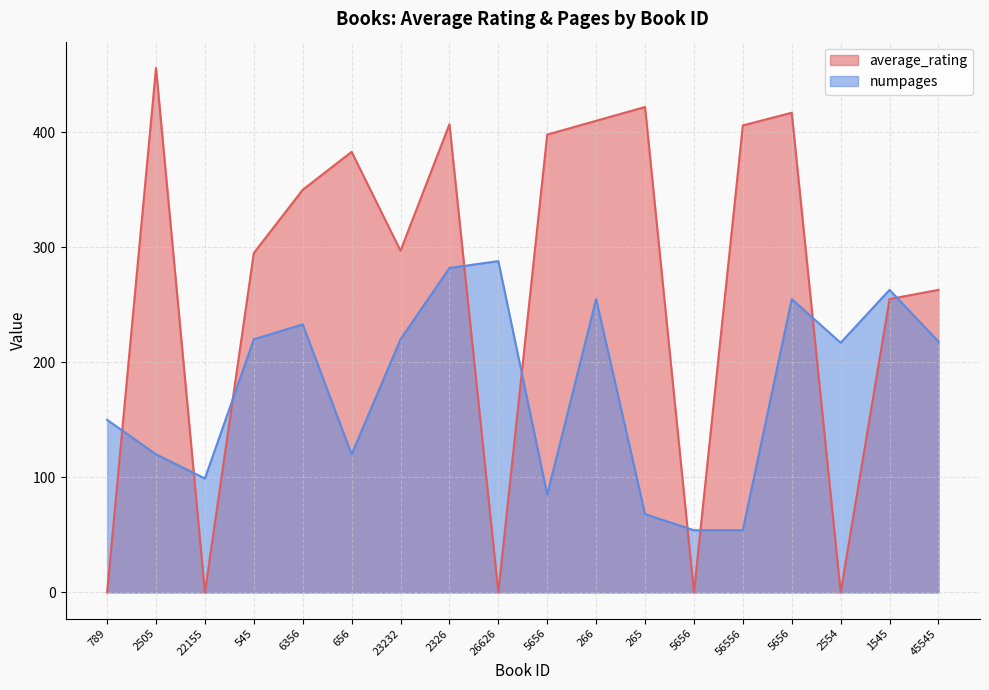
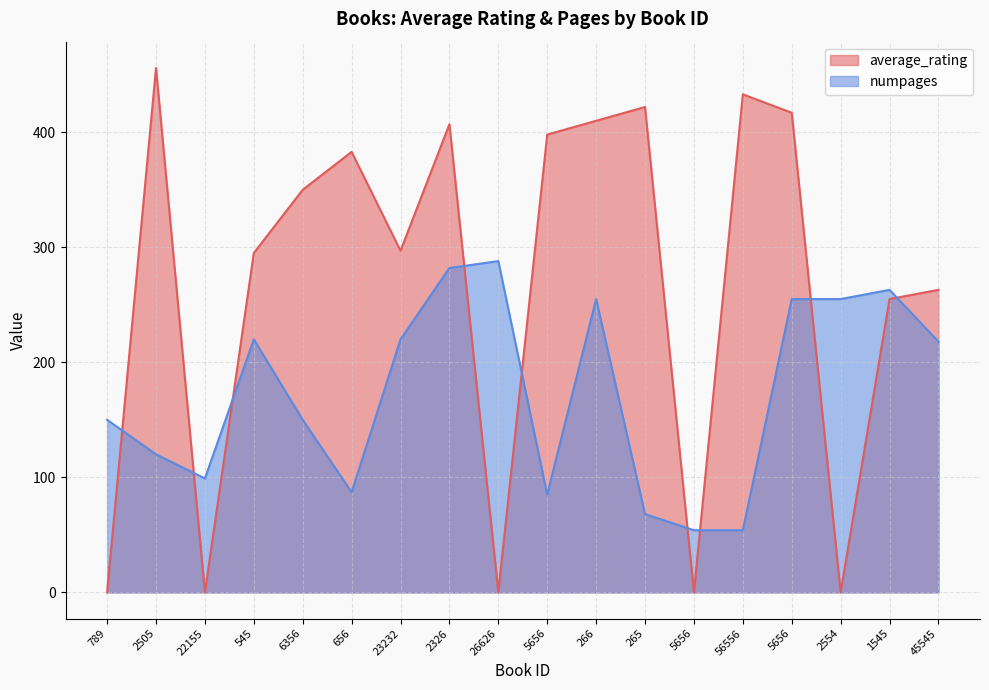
numpages, 6356: 233 -> 150
numpages, 656: 120 -> 87
average_rating, 56556: 406 -> 433
numpages, 2554: 217 -> 255
